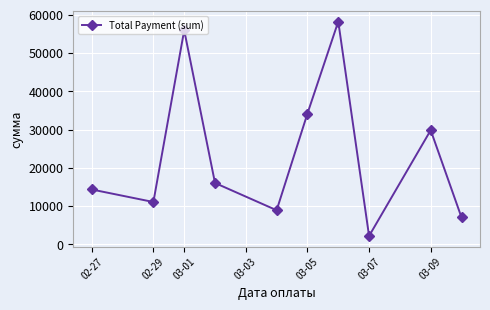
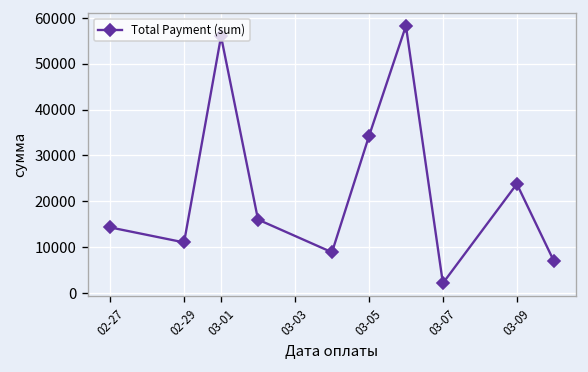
03-09: 30000 -> 24000
